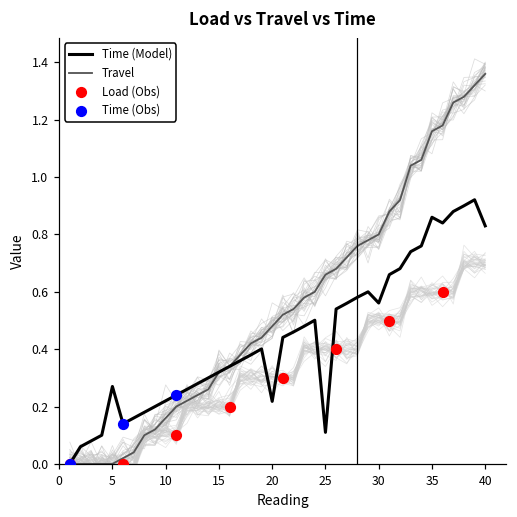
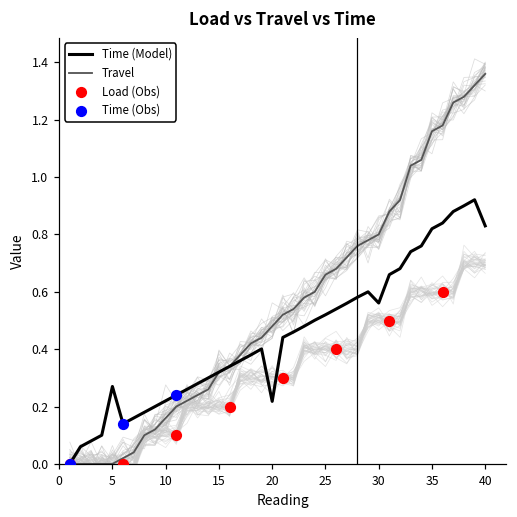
Time (Model), 25: 0.11 -> 0.52
Time (Model), 35: 0.86 -> 0.82
